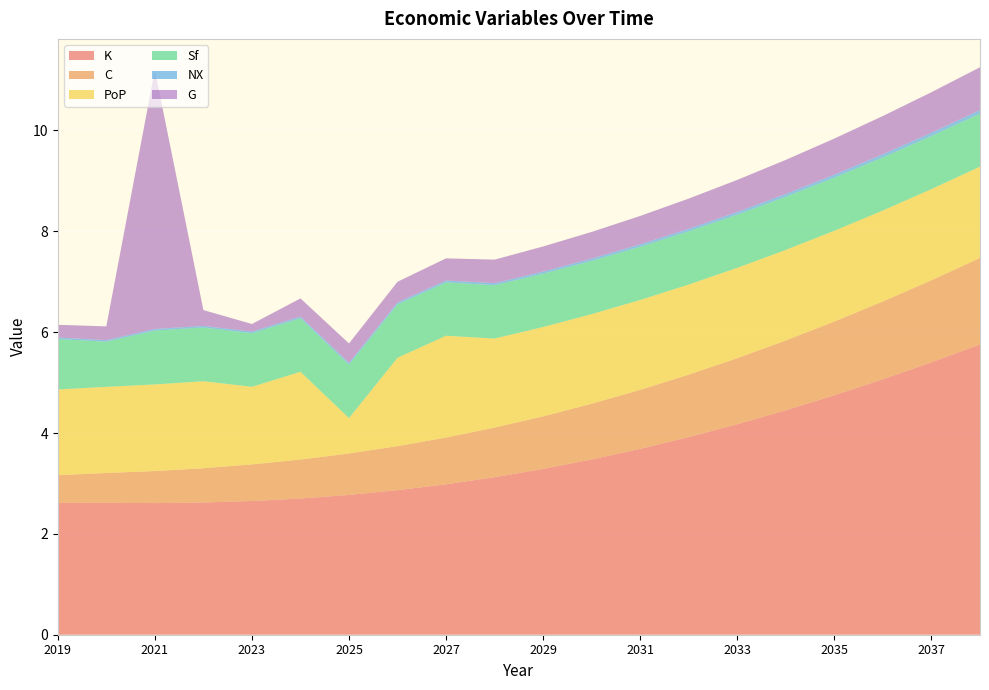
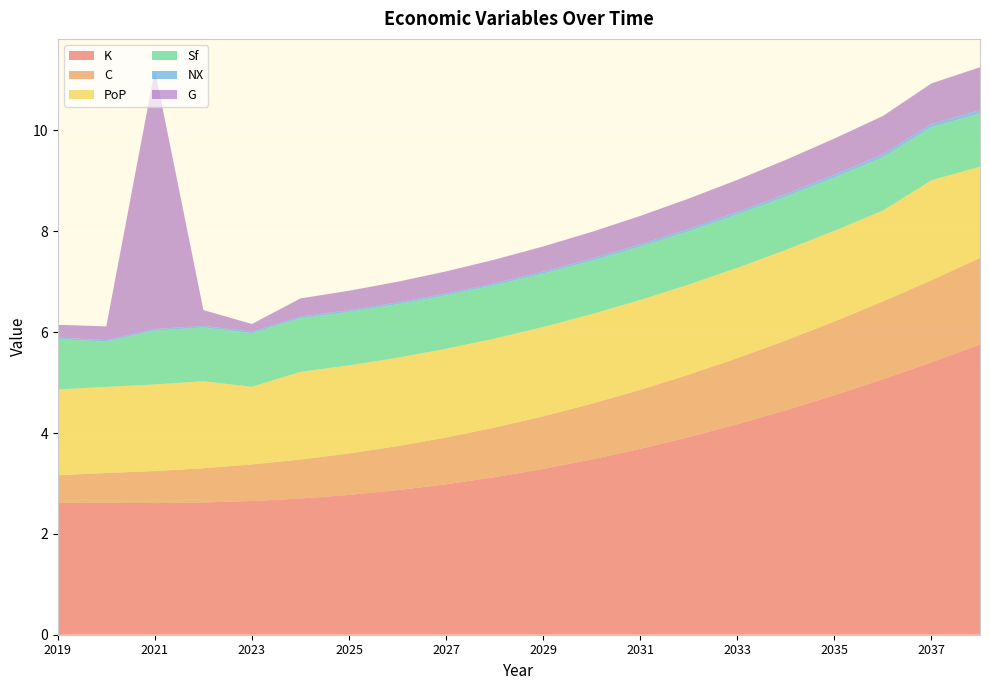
PoP, 2025: 0.7 -> 1.7
PoP, 2027: 2.0 -> 1.8
PoP, 2037: 1.8 -> 2.0
